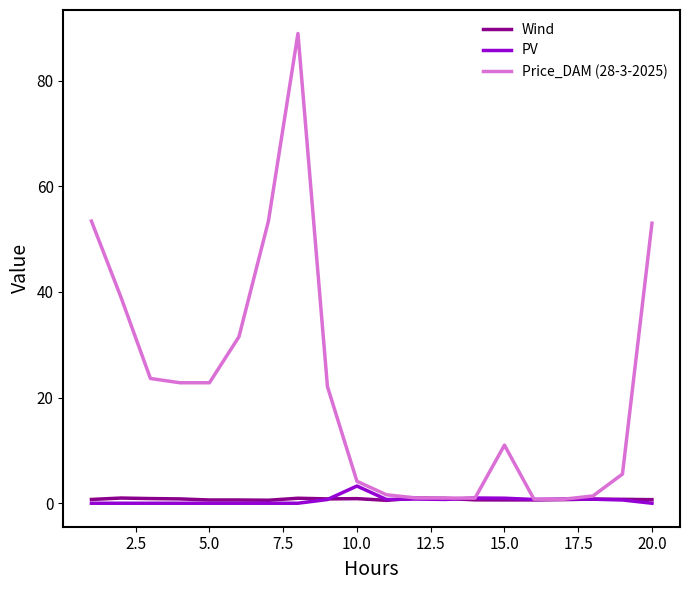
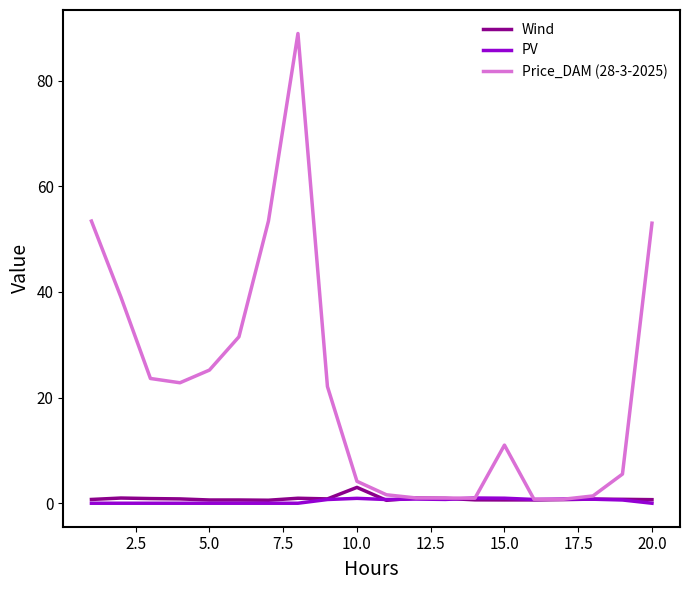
Price_DAM (28-3-2025), 5.0: 23 -> 25
Wind, 10.0: 1 -> 3
PV, 10.0: 3 -> 1
